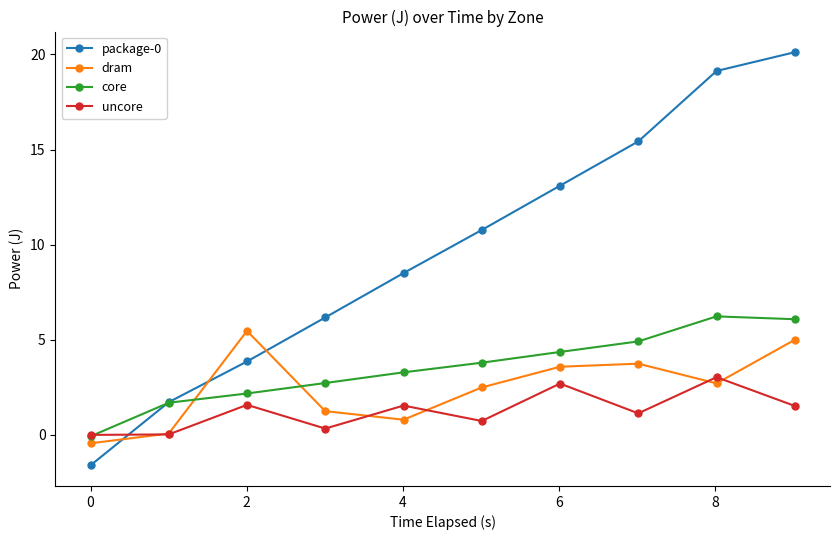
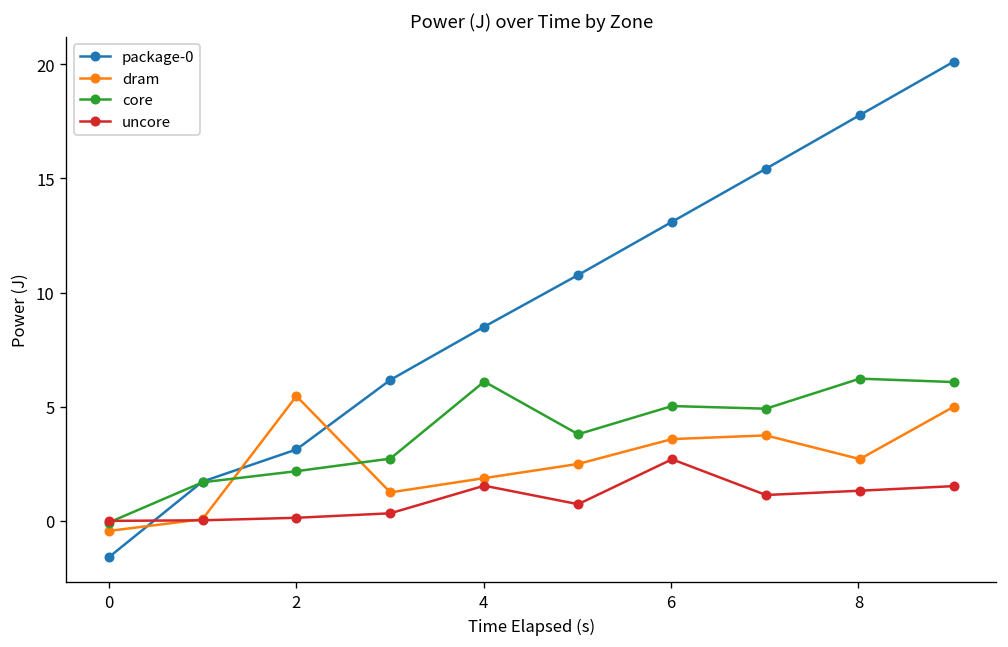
package-0, 2: 3.9 -> 3.1
uncore, 2: 1.6 -> 0.1
dram, 4: 0.8 -> 1.9
core, 4: 3.3 -> 6.1
core, 6: 4.4 -> 5.0
package-0, 8: 19.1 -> 17.8
uncore, 8: 3.0 -> 1.3
